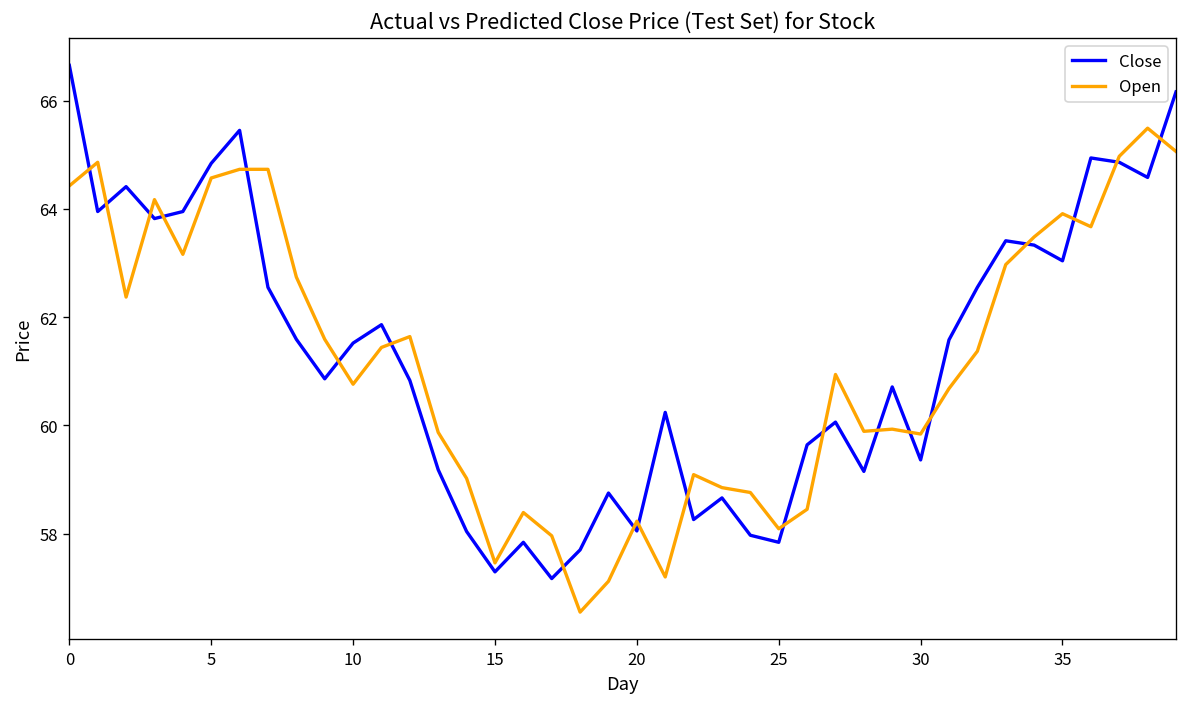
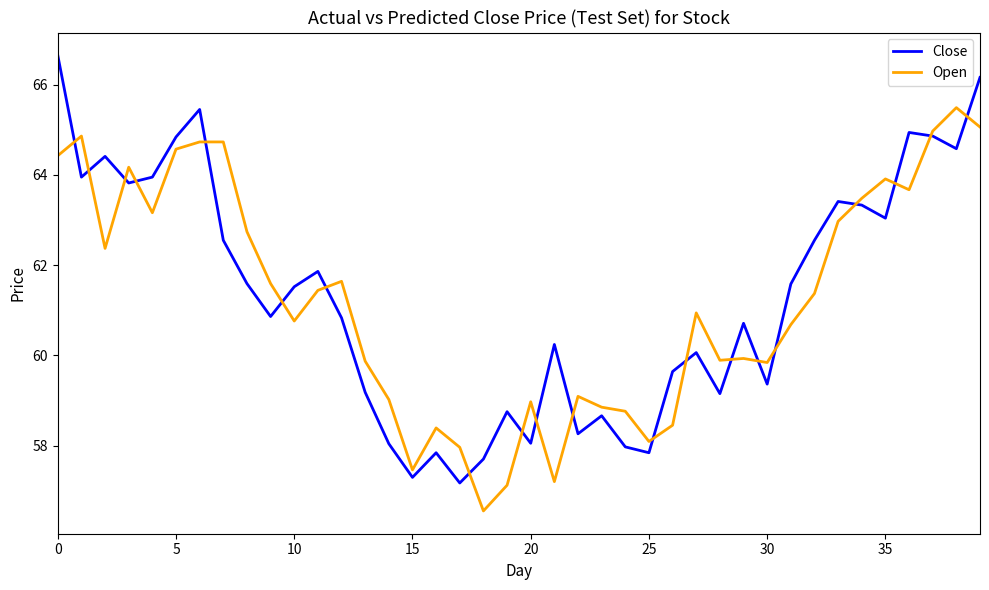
Open, 20: 58.2 -> 59.0
